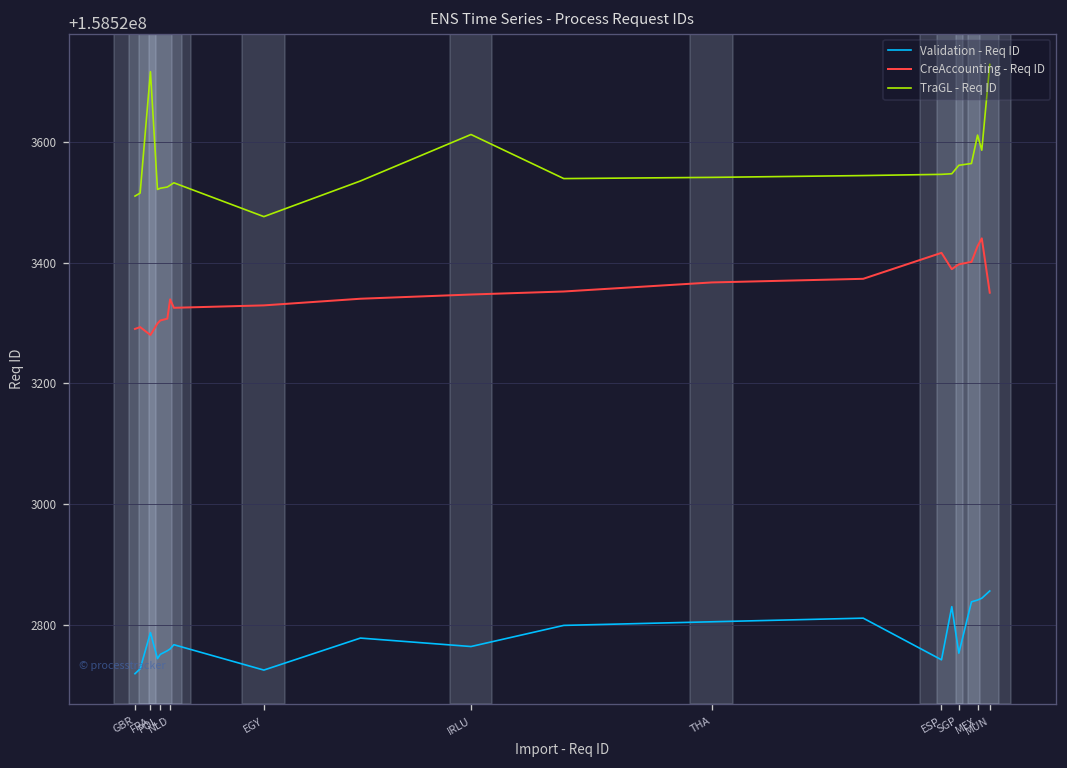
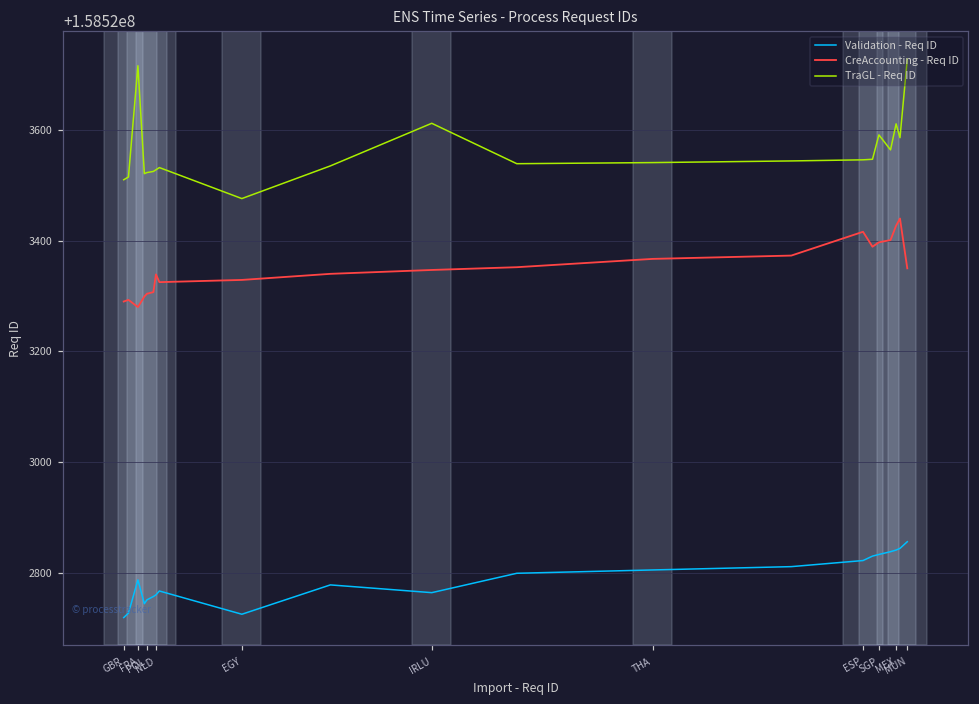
Validation - Req ID, ESP: 158522740 -> 158522820
Validation - Req ID, SGP: 158522750 -> 158522830
TraGL - Req ID, SGP: 158523560 -> 158523590
